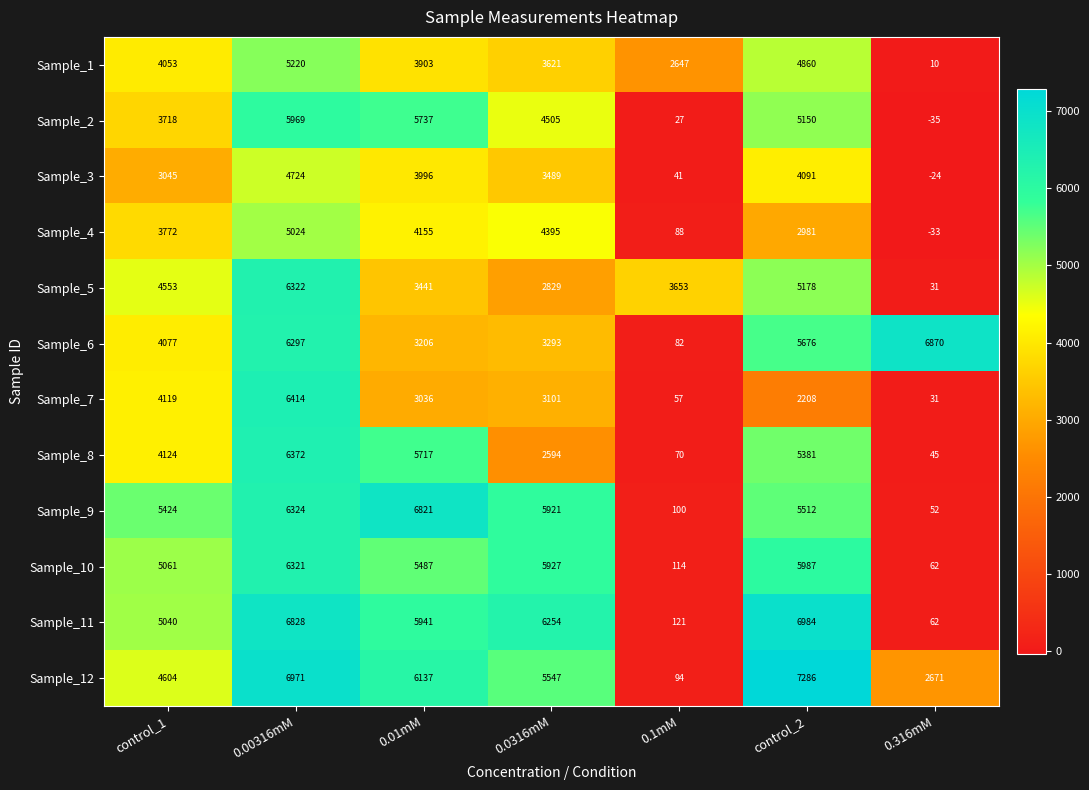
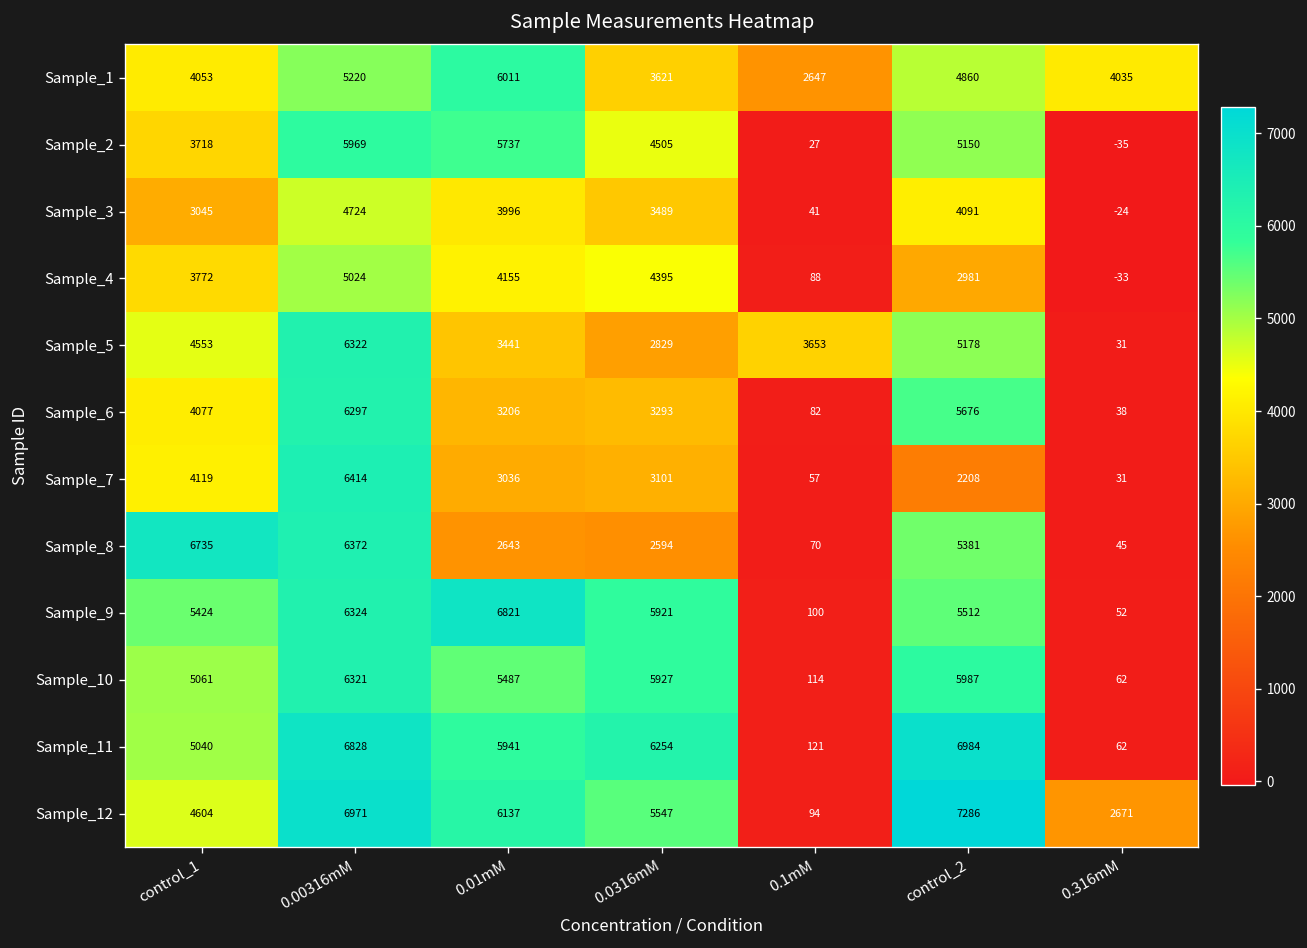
Sample_1, 0.01mM: 3903 -> 6011
Sample_1, 0.316mM: 10 -> 4035
Sample_6, 0.316mM: 6870 -> 38
Sample_8, control_1: 4124 -> 6735
Sample_8, 0.01mM: 5717 -> 2643
